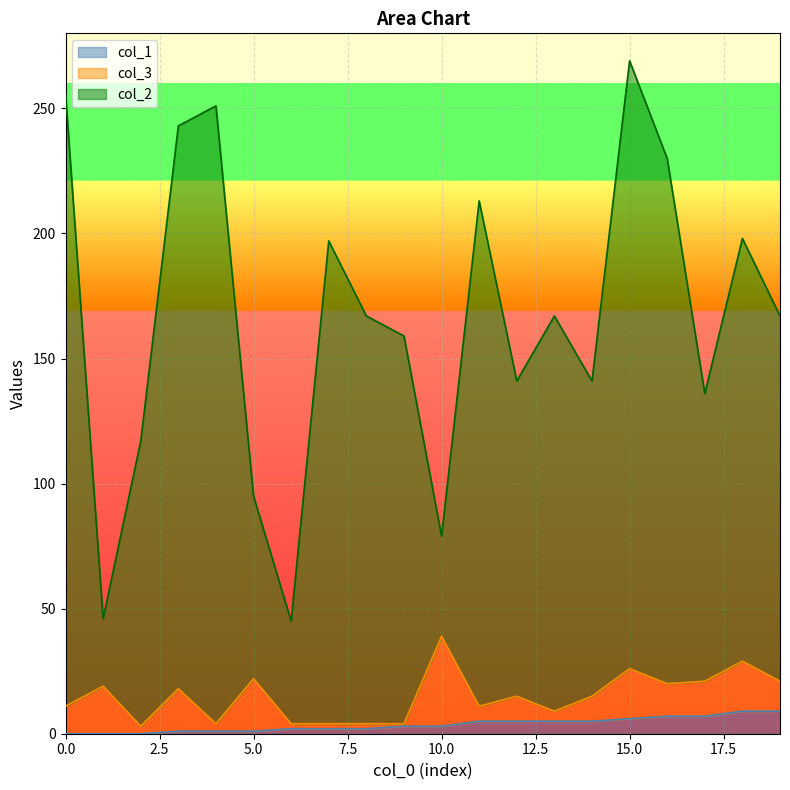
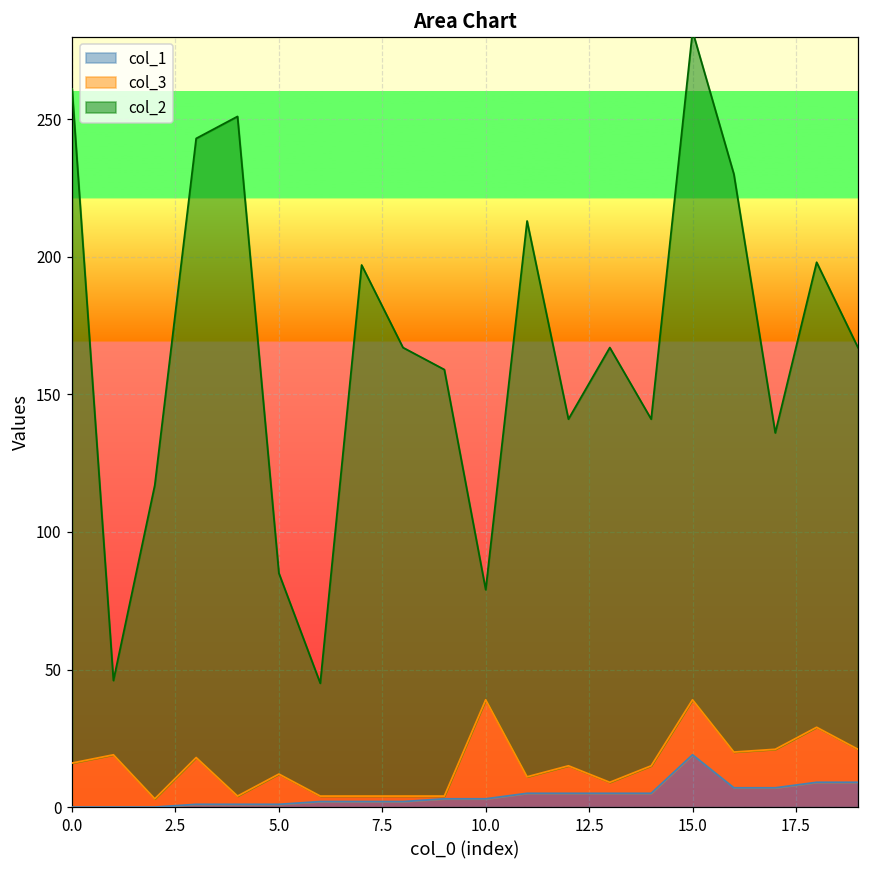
col_3, 0.0: 11 -> 16
col_3, 5.0: 21 -> 11
col_1, 15.0: 6 -> 19
